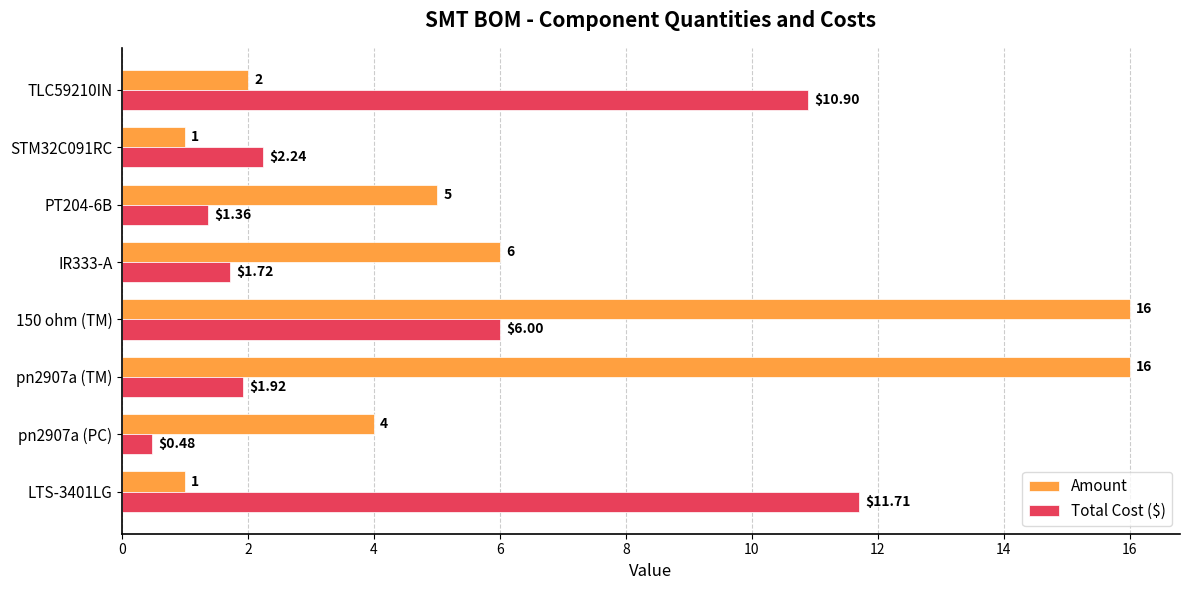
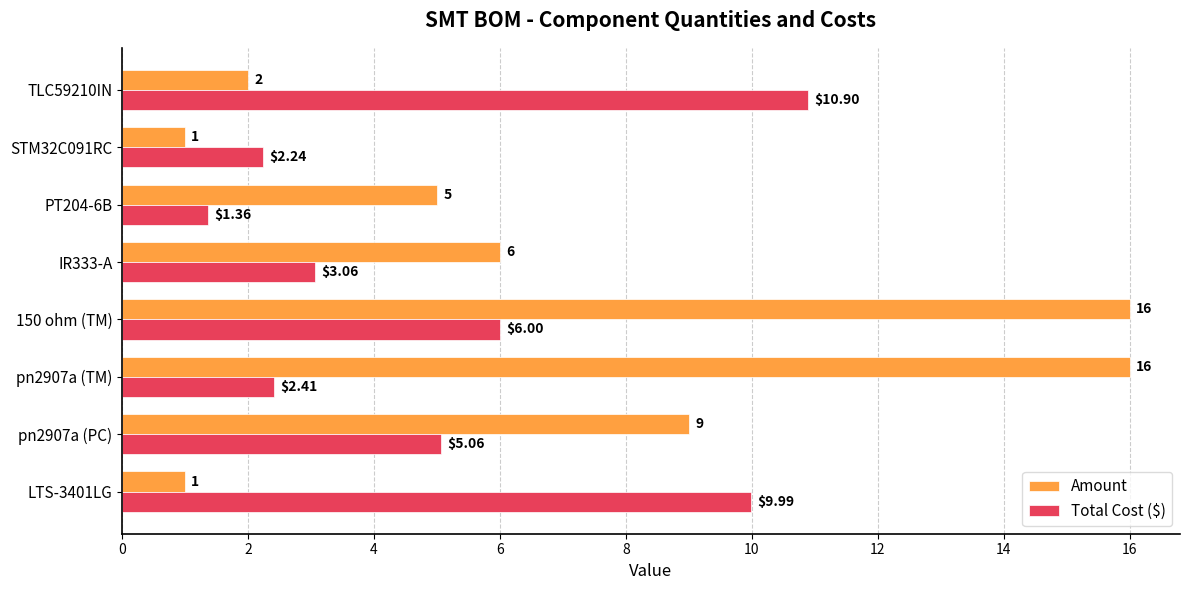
Total Cost ($), IR333-A: $1.72 -> $3.06
Total Cost ($), pn2907a (TM): $1.92 -> $2.41
Amount, pn2907a (PC): 4 -> 9
Total Cost ($), pn2907a (PC): $0.48 -> $5.06
Total Cost ($), LTS-3401LG: $11.71 -> $9.99
